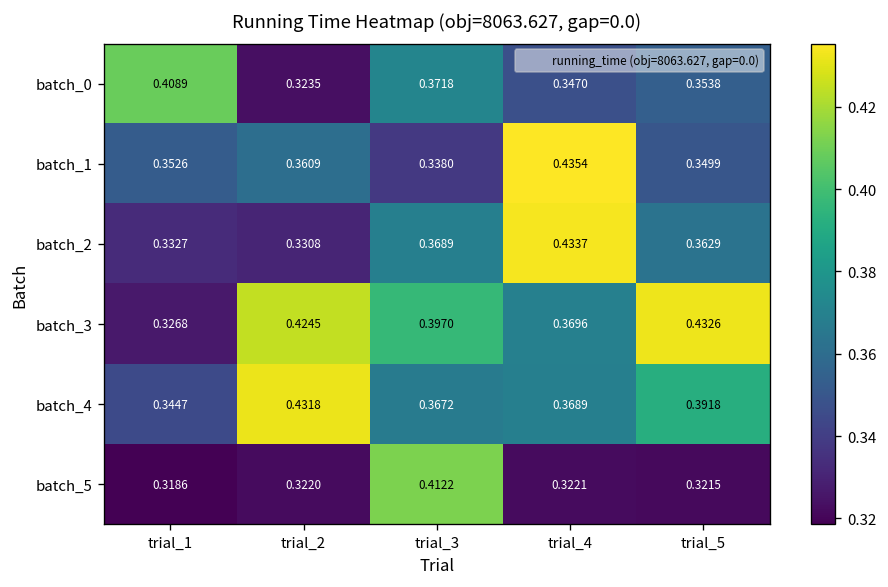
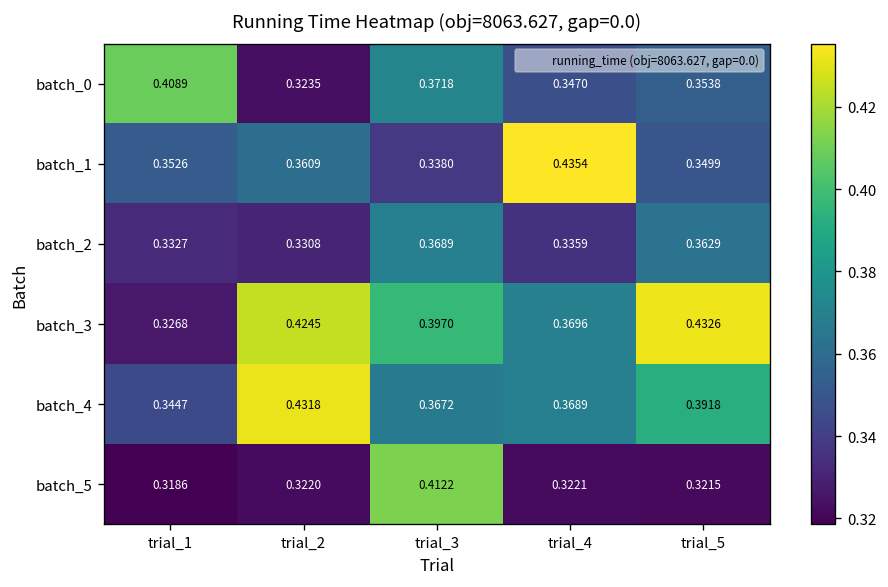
batch_2, trial_4: 0.4337 -> 0.3359
